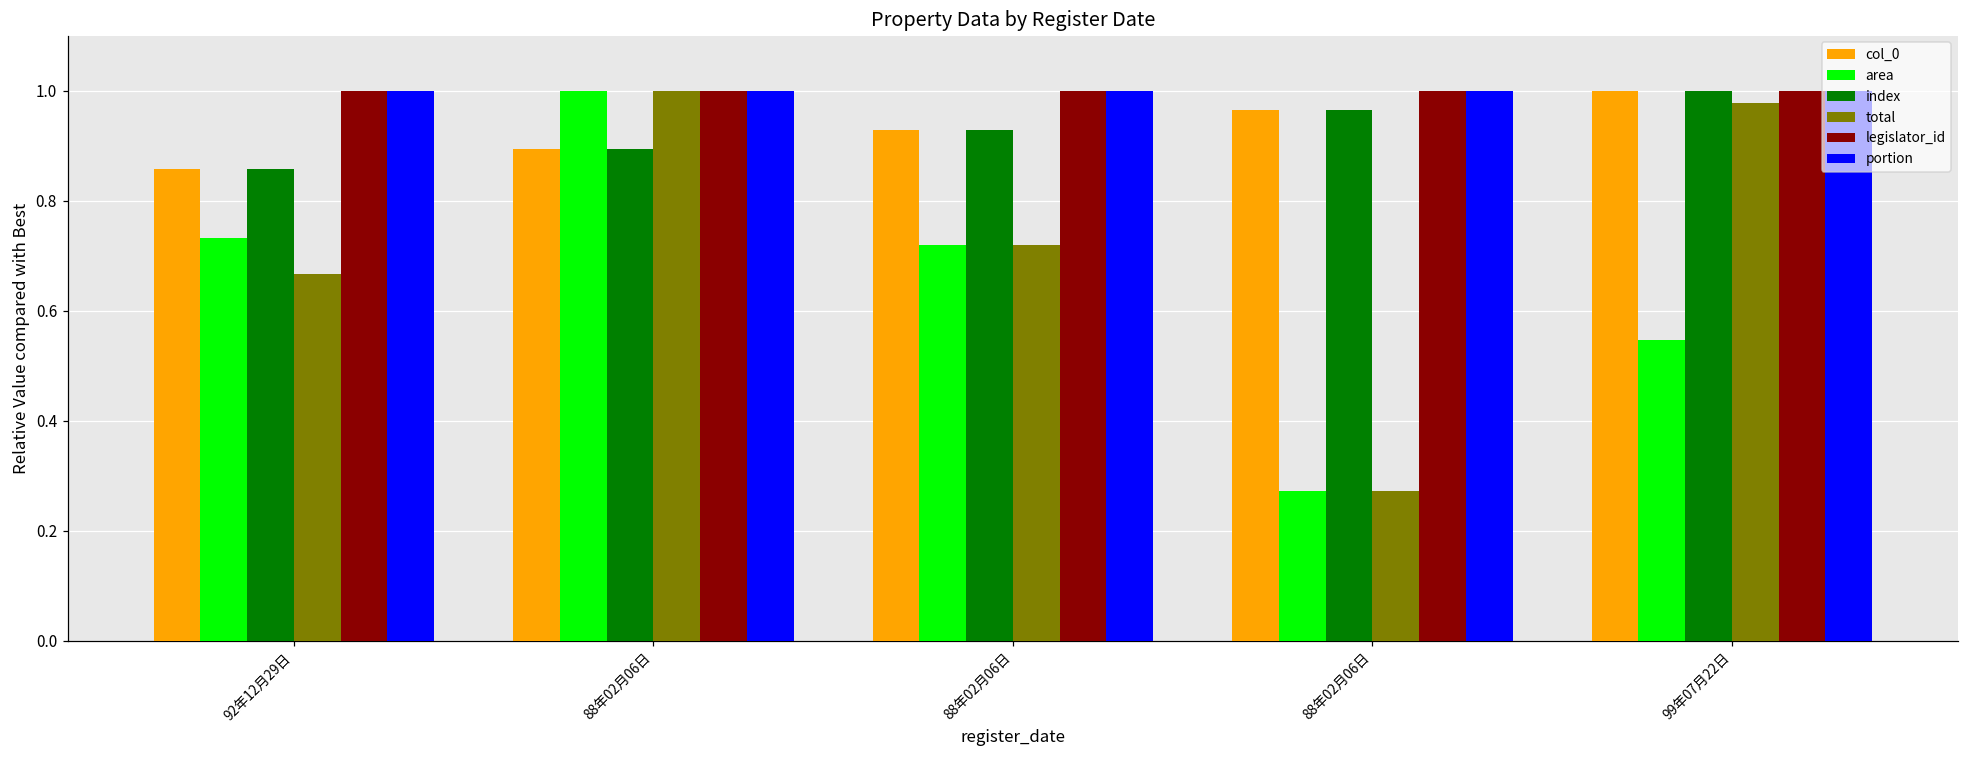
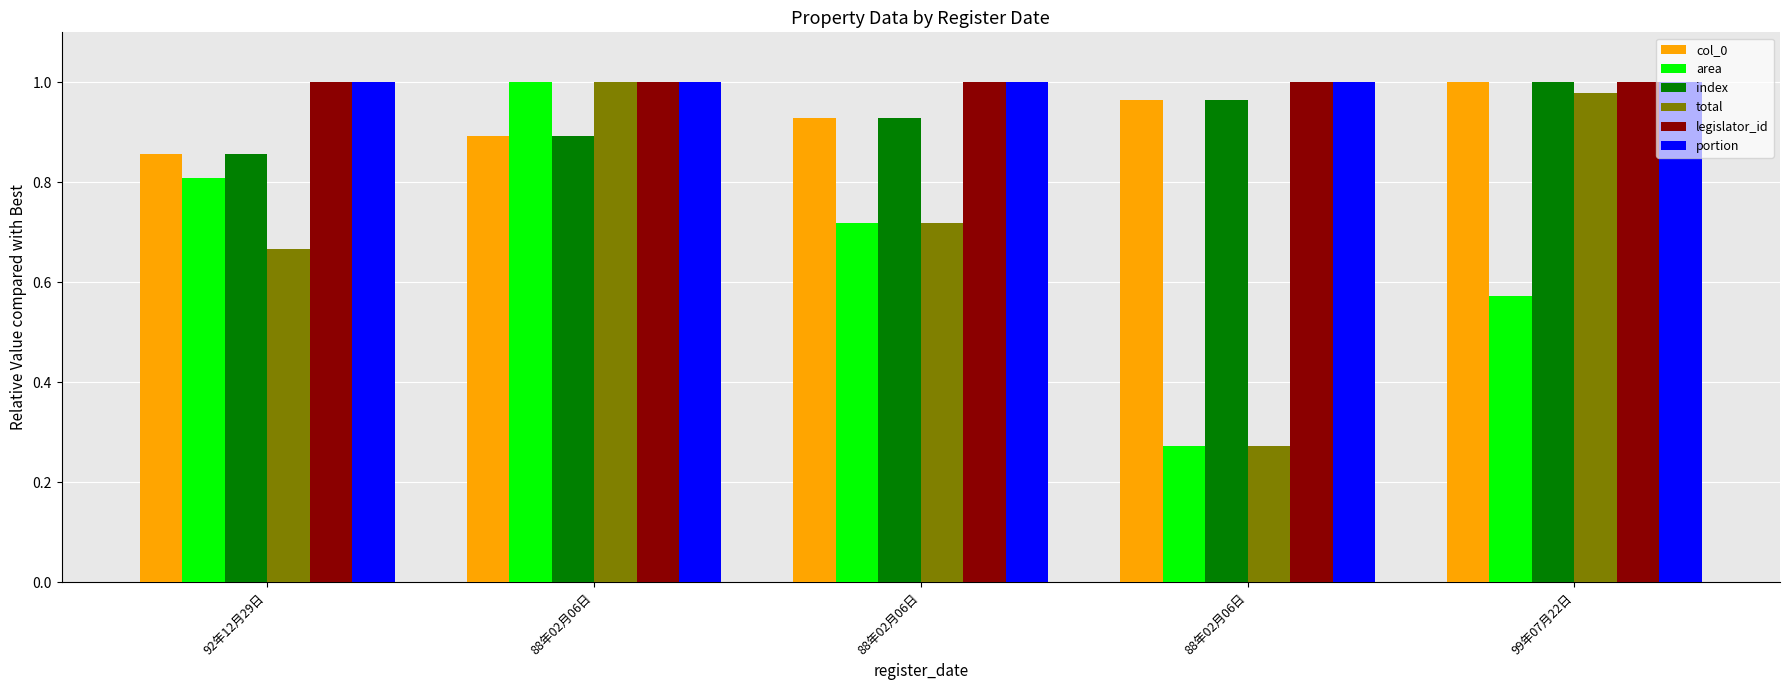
area, 92年12月29日: 0.73 -> 0.81
area, 99年07月22日: 0.55 -> 0.57
